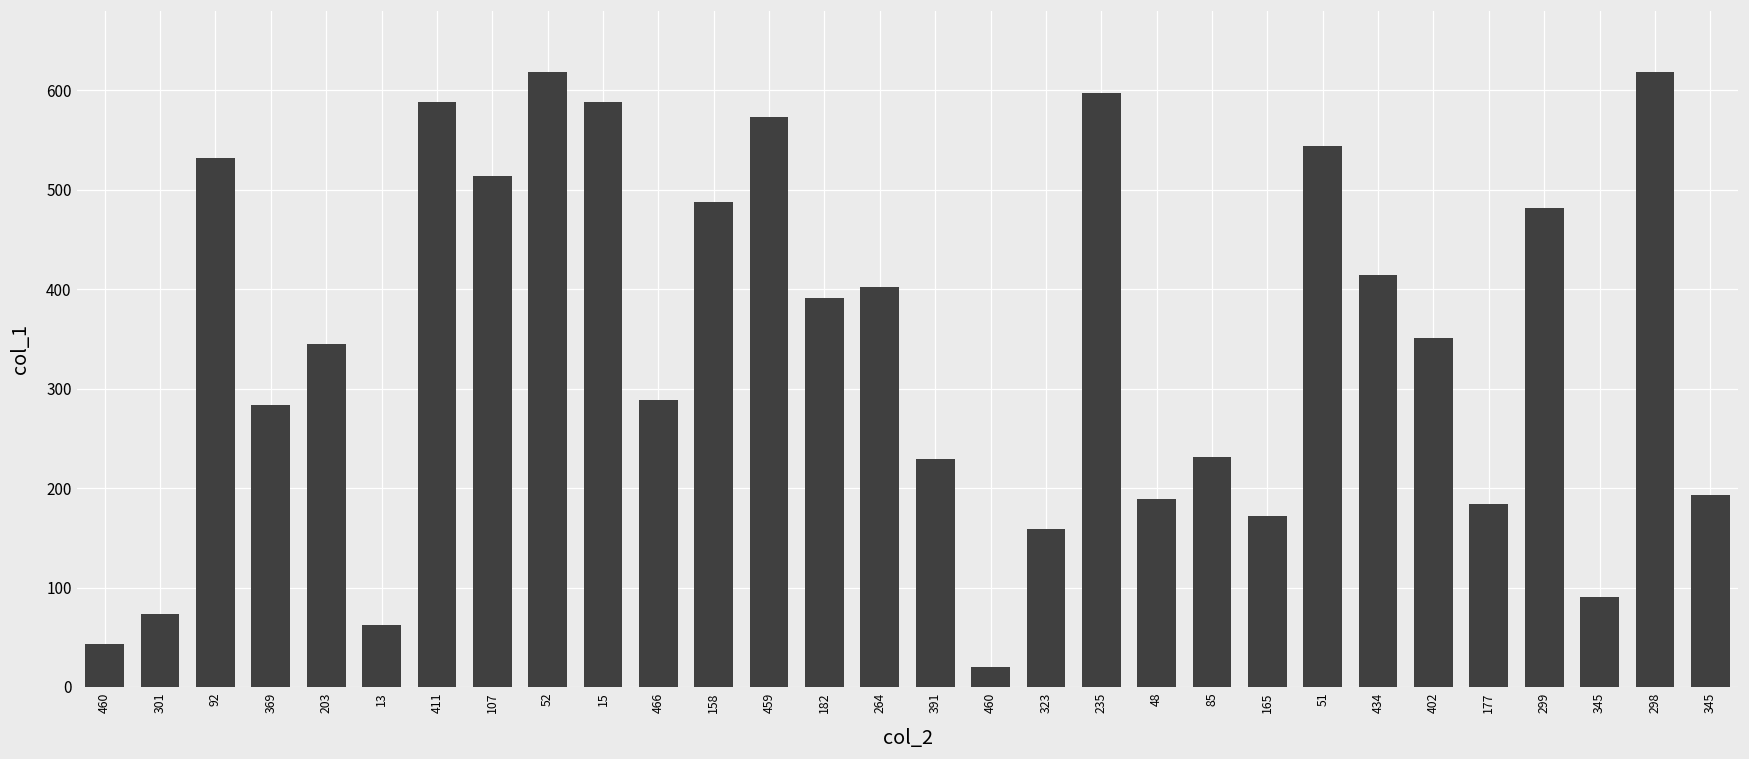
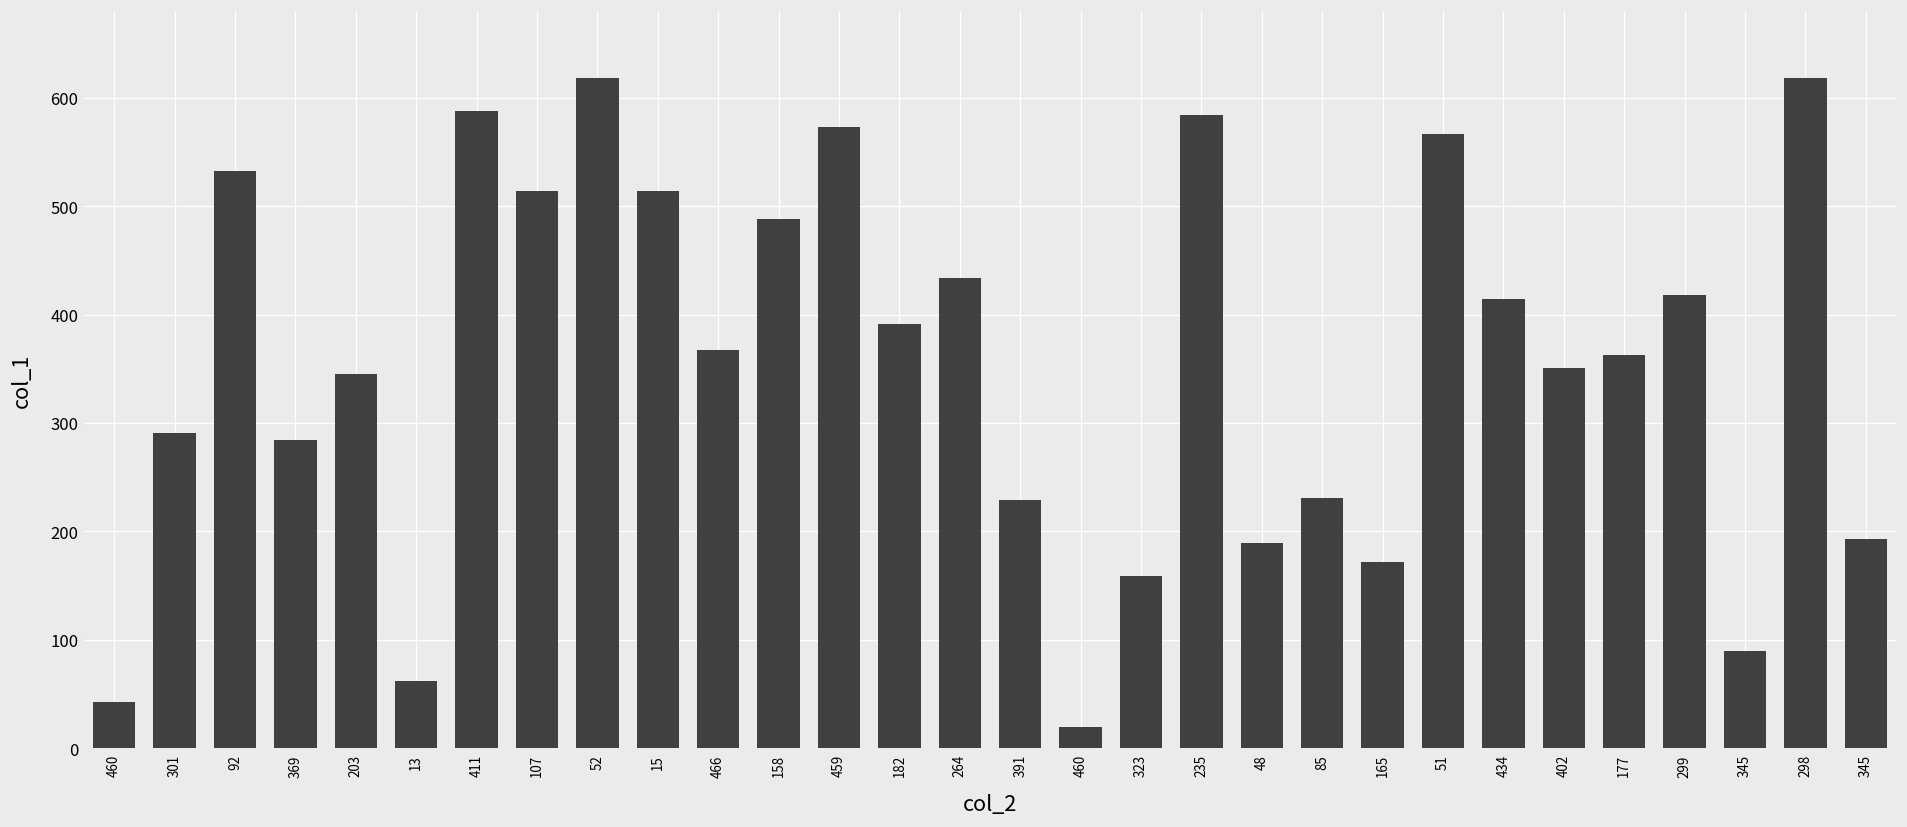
301: 70 -> 290
15: 590 -> 510
466: 290 -> 370
264: 400 -> 430
235: 600 -> 580
51: 540 -> 570
177: 180 -> 360
299: 480 -> 420
